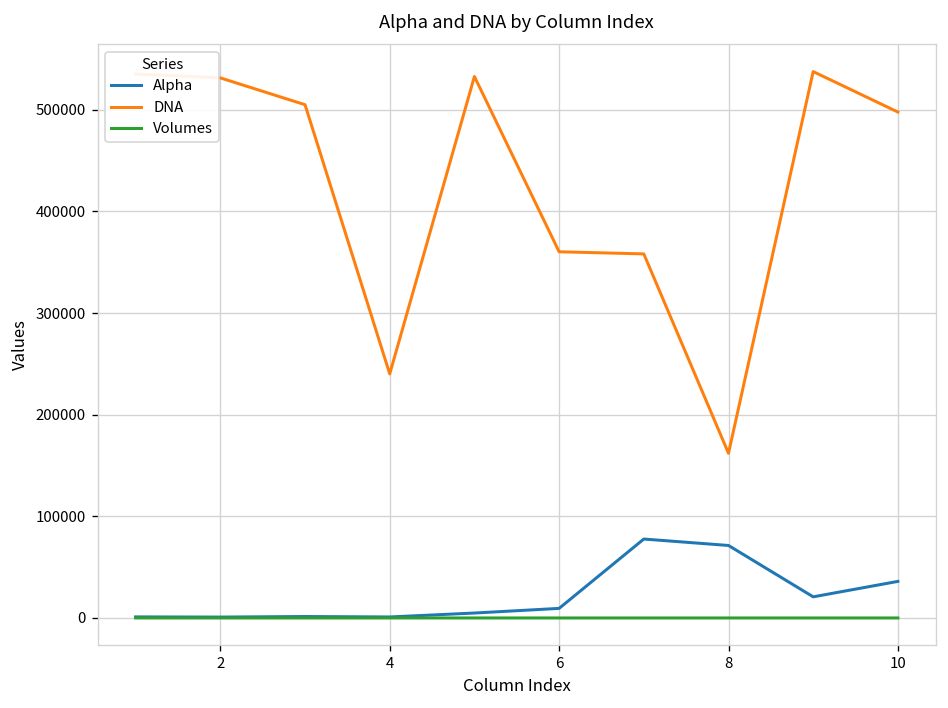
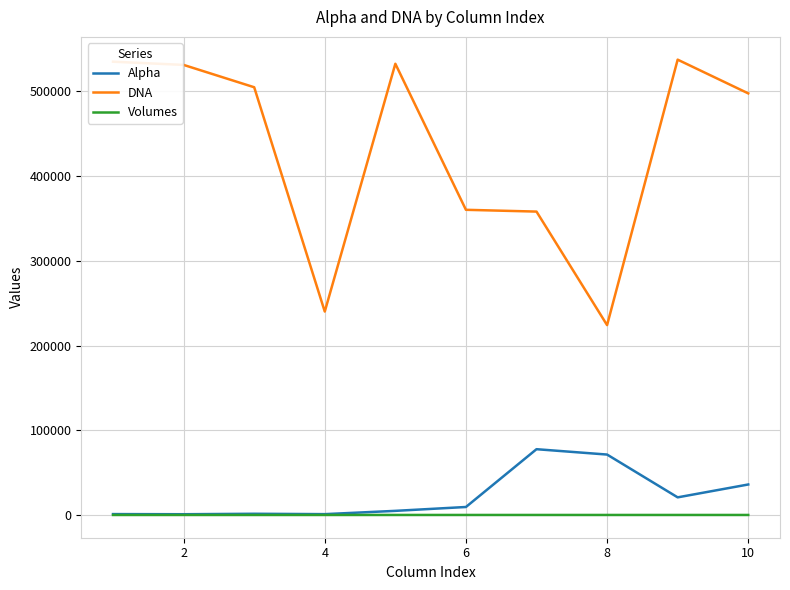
DNA, 8: 160000 -> 220000
